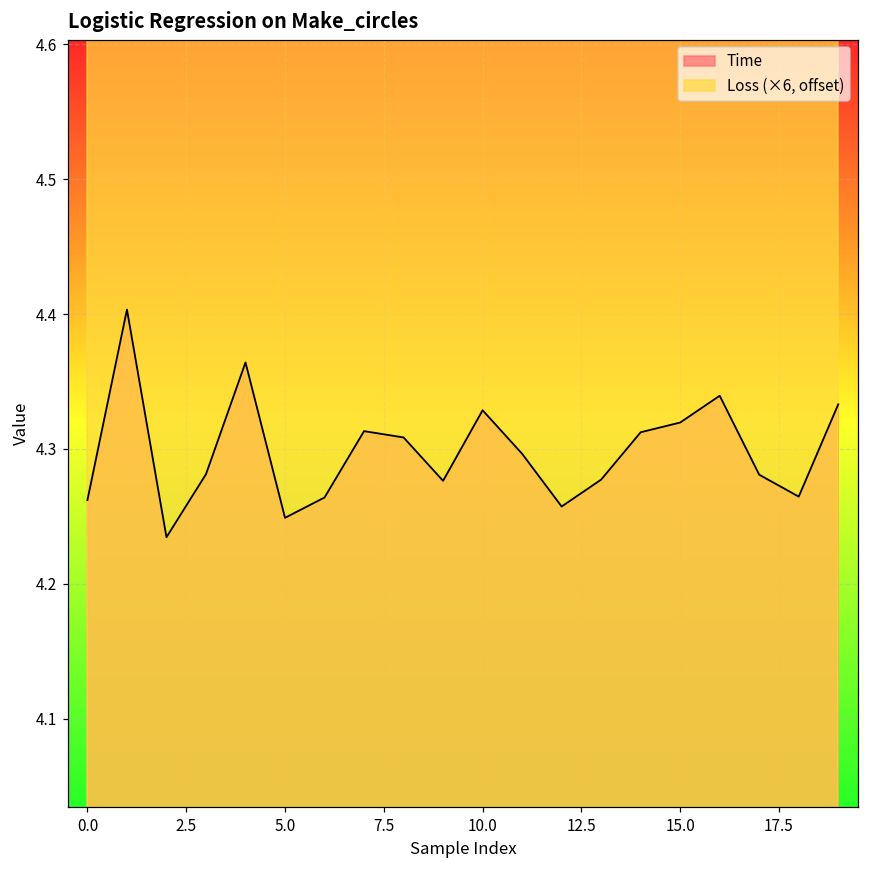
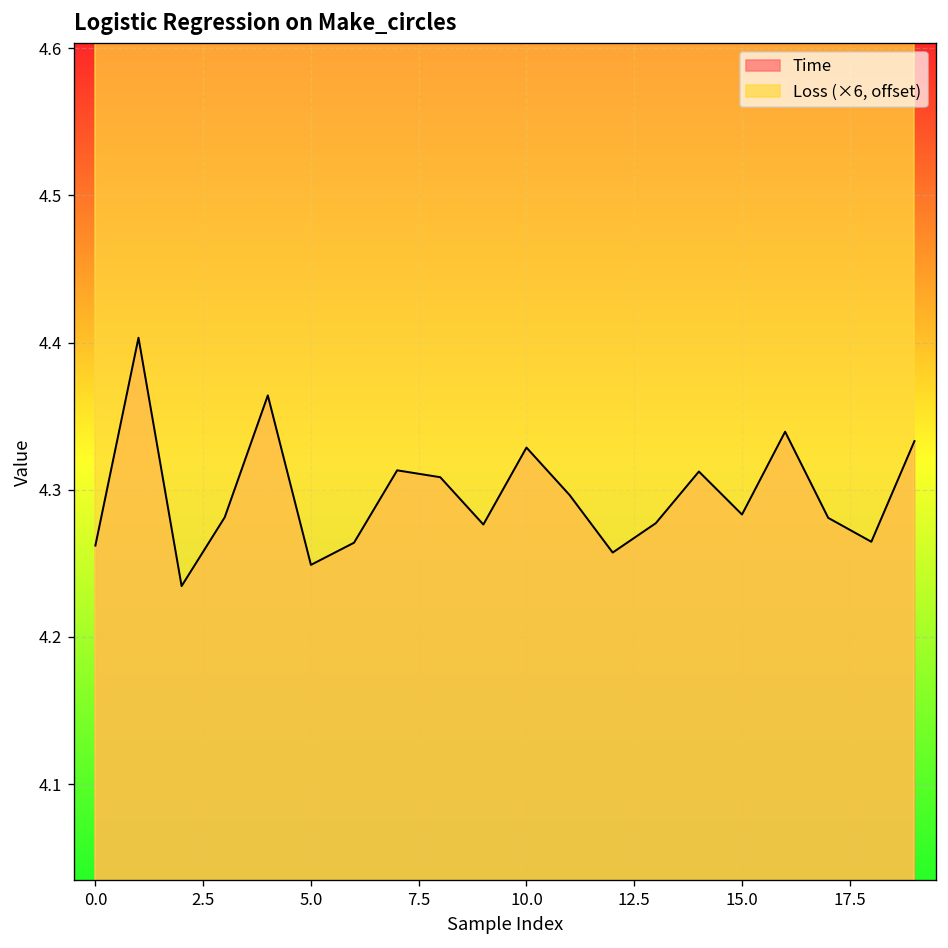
Time, 15.0: 4.320 -> 4.283
